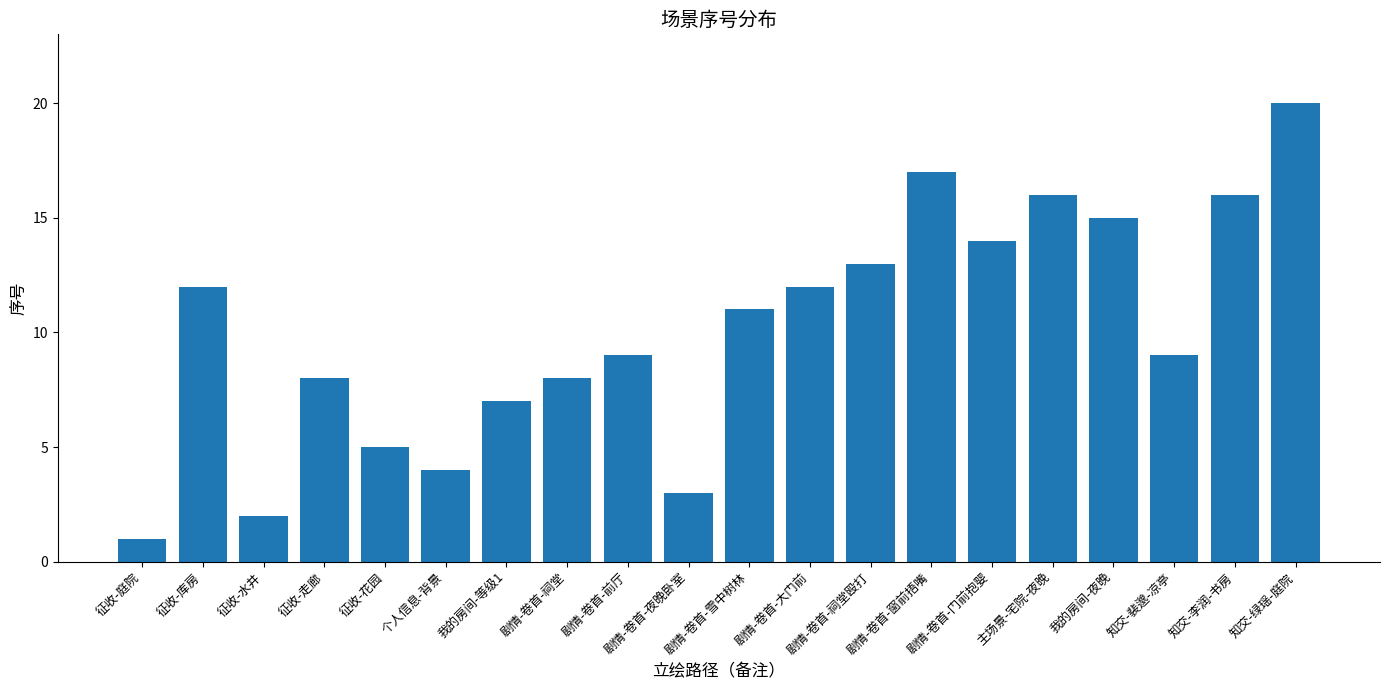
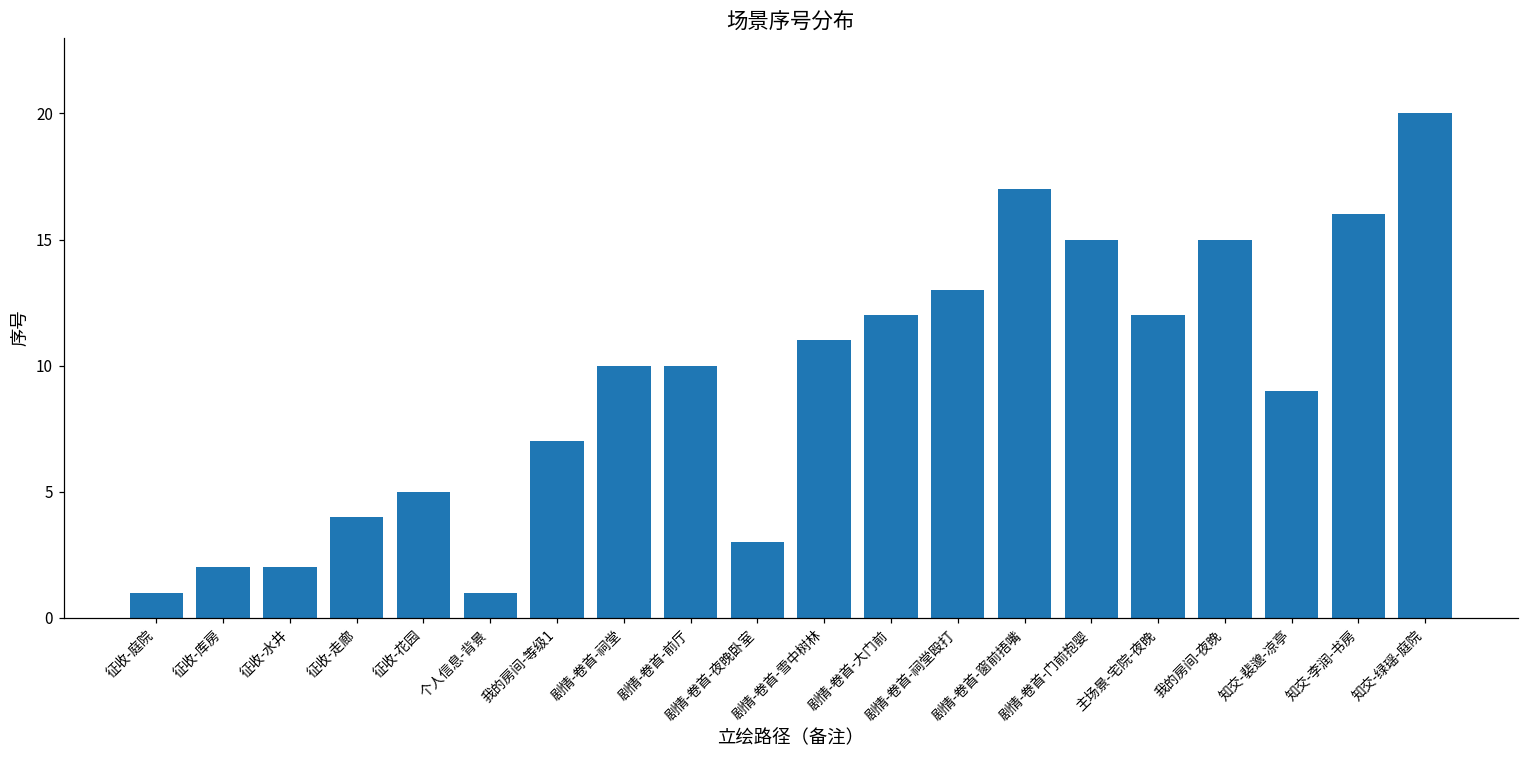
征收-库房: 12 -> 2
征收-走廊: 8 -> 4
个人信息-背景: 4 -> 1
剧情-卷首-祠堂: 8 -> 10
剧情-卷首-前厅: 9 -> 10
剧情-卷首-门前抱婴: 14 -> 15
主场景-宅院-夜晚: 16 -> 12
